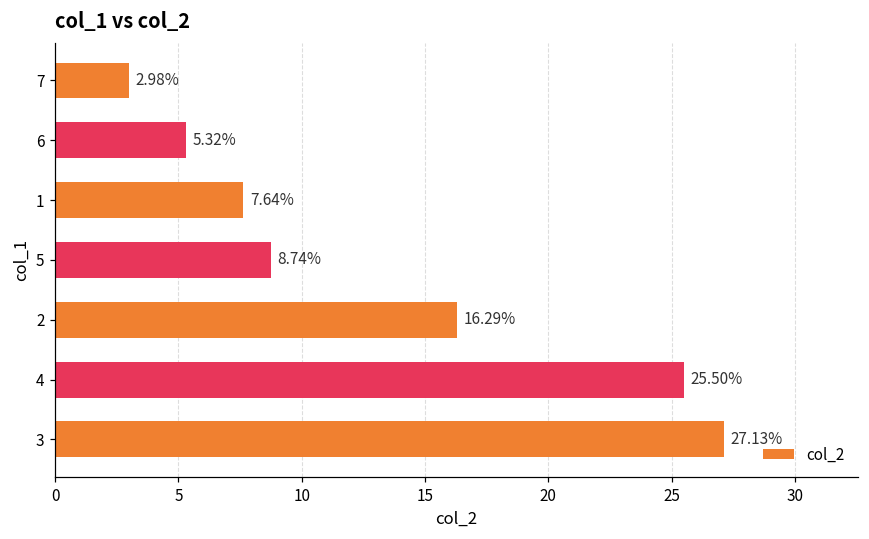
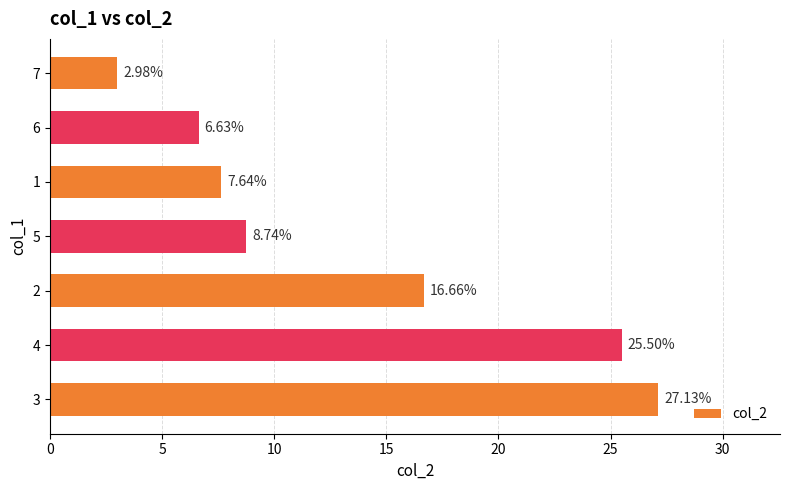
6: 5.32% -> 6.63%
2: 16.29% -> 16.66%
